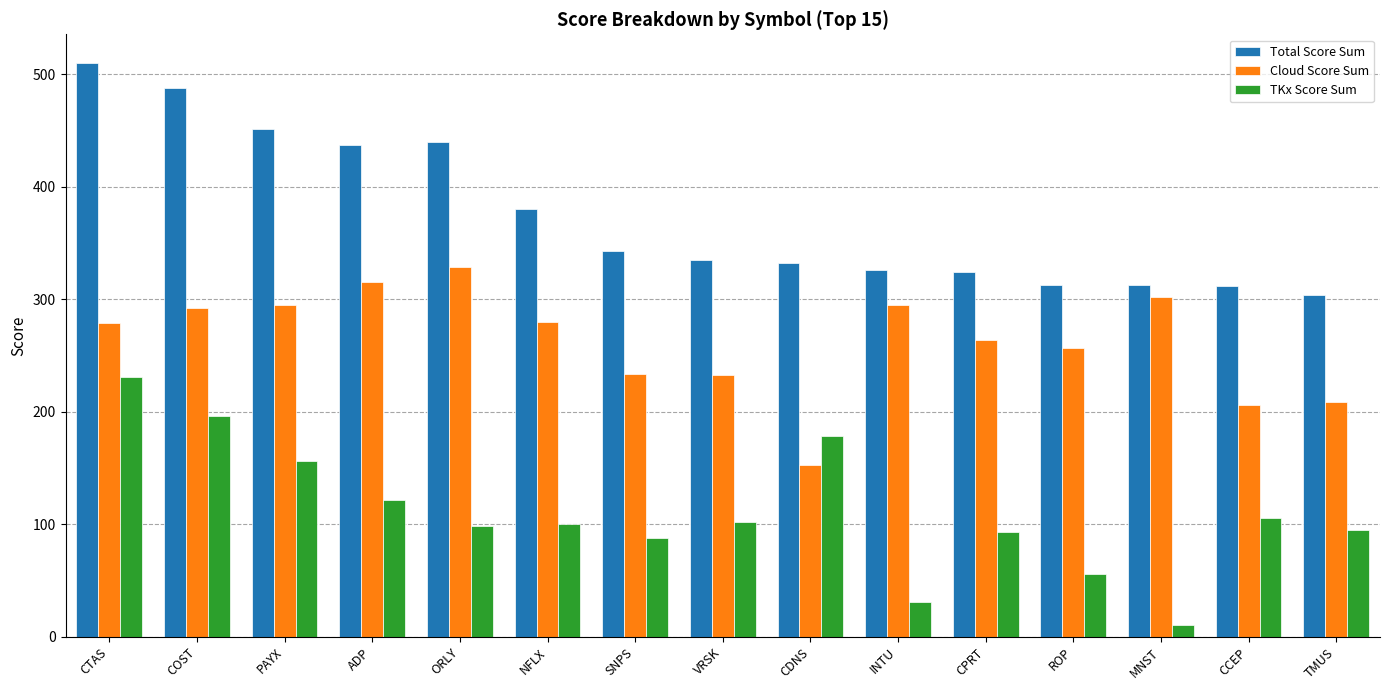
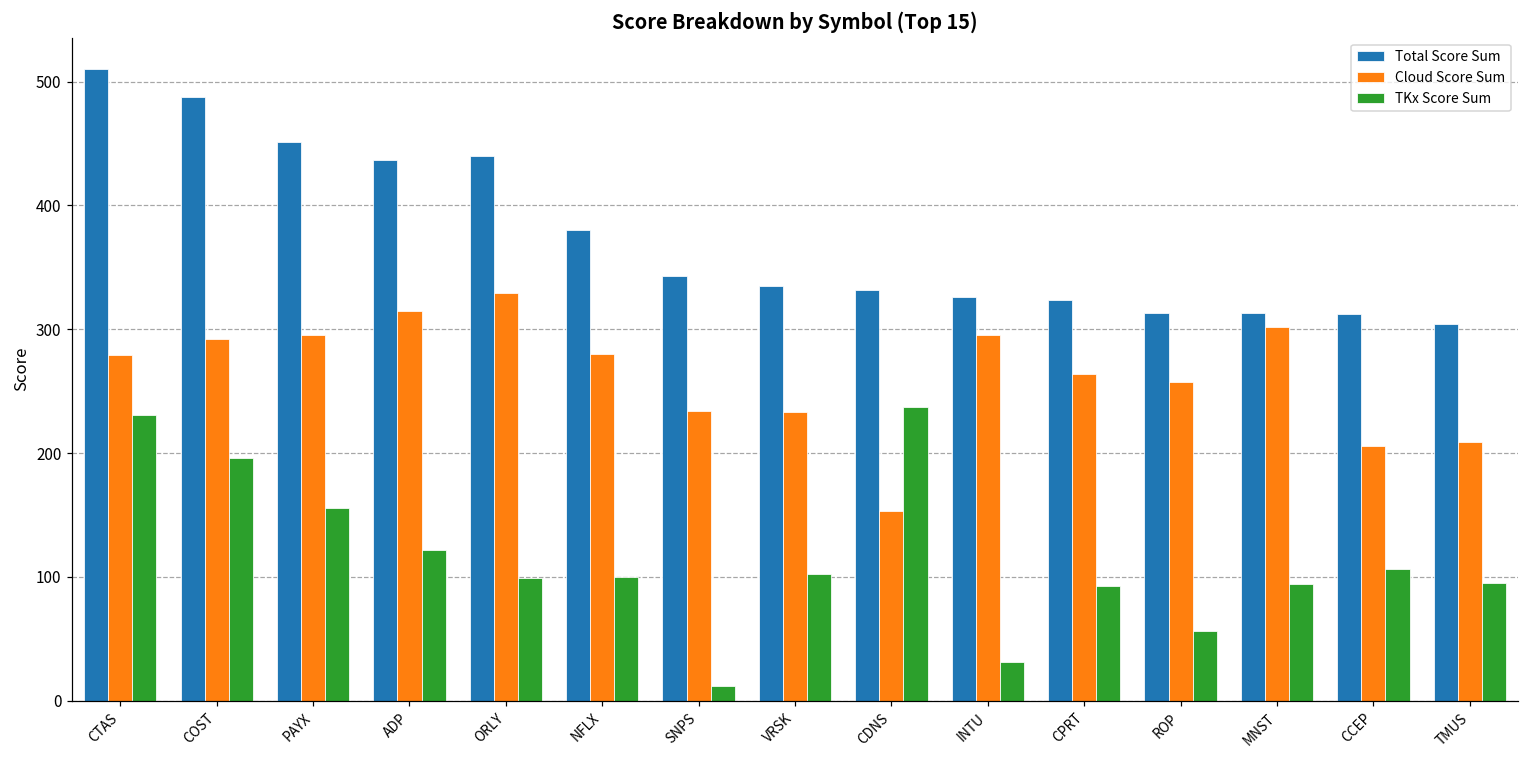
TKx Score Sum, SNPS: 88 -> 12
TKx Score Sum, CDNS: 179 -> 237
TKx Score Sum, MNST: 11 -> 94
